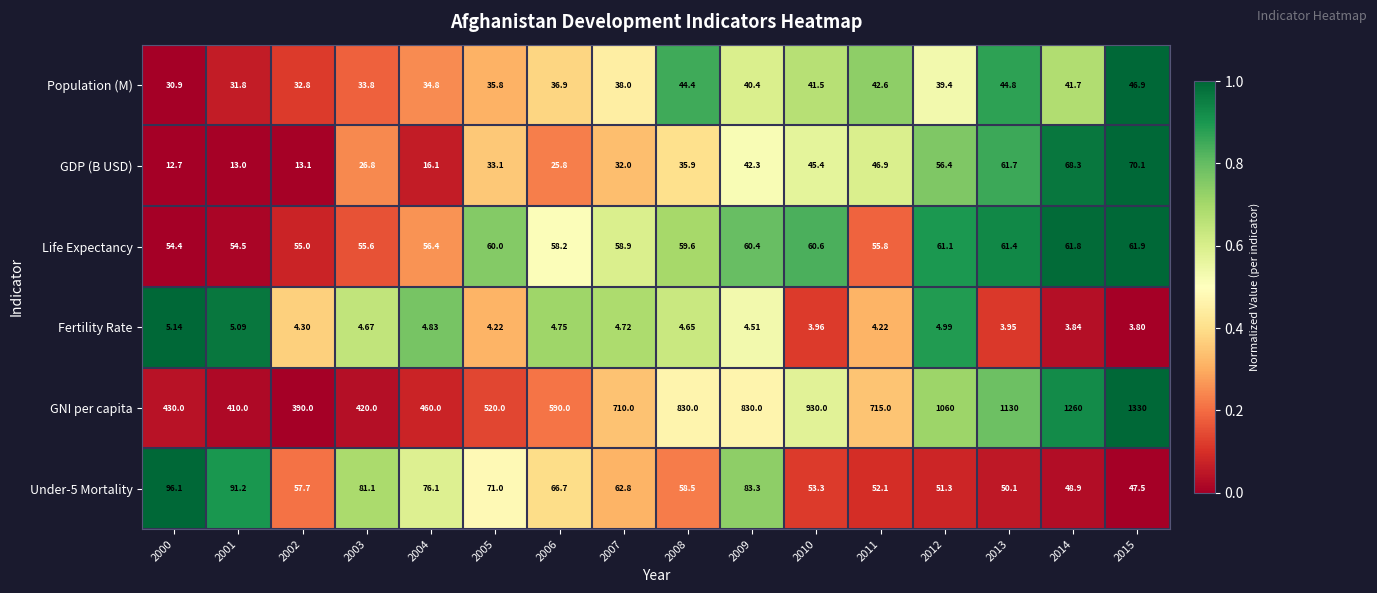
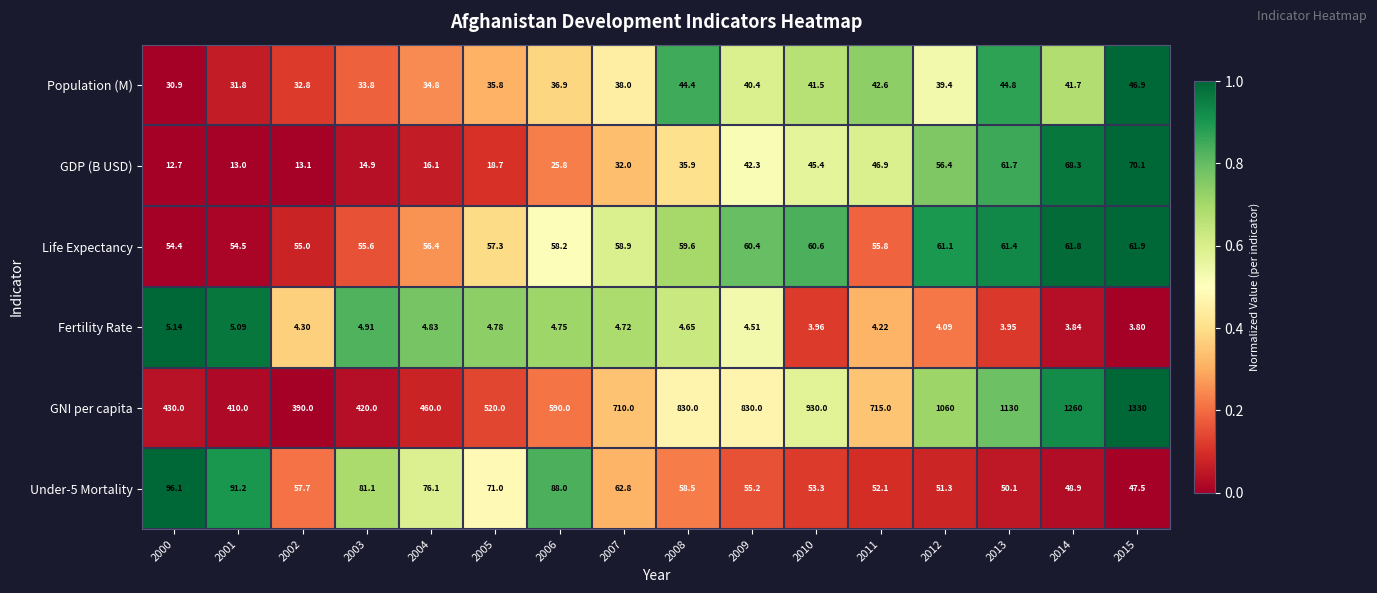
GDP (B USD), 2003: 26.8 -> 14.9
GDP (B USD), 2005: 33.1 -> 18.7
Life Expectancy, 2005: 60.0 -> 57.3
Fertility Rate, 2003: 4.67 -> 4.91
Fertility Rate, 2005: 4.22 -> 4.78
Fertility Rate, 2012: 4.99 -> 4.09
Under-5 Mortality, 2006: 66.7 -> 88.0
Under-5 Mortality, 2009: 83.3 -> 55.2
